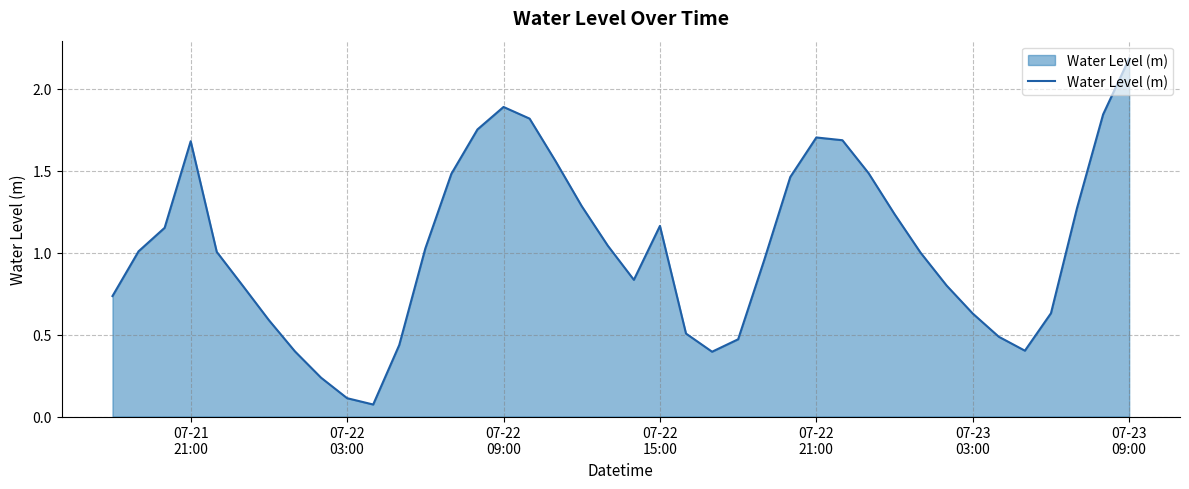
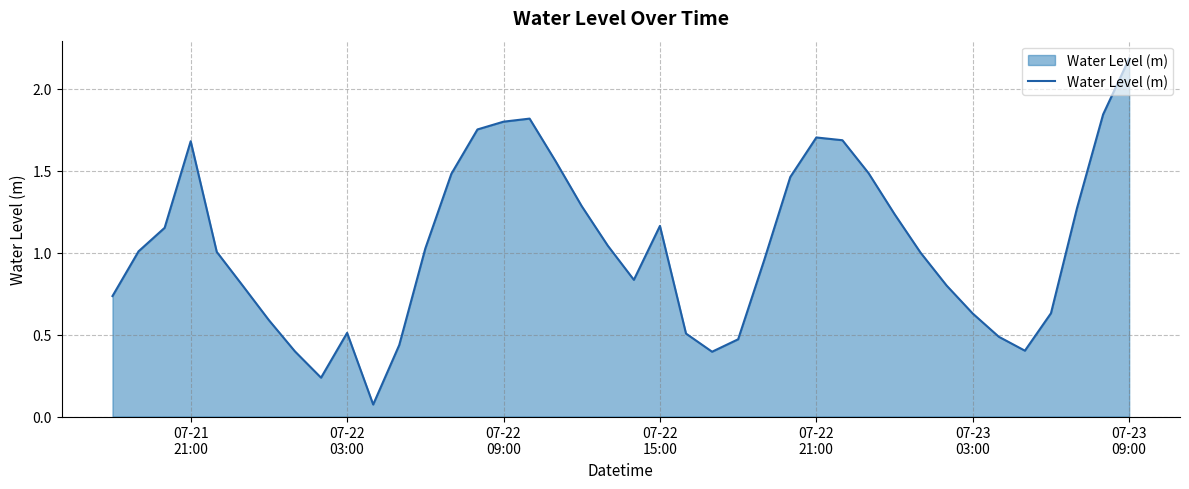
07-22 03:00: 0.11 -> 0.51
07-22 09:00: 1.89 -> 1.80
